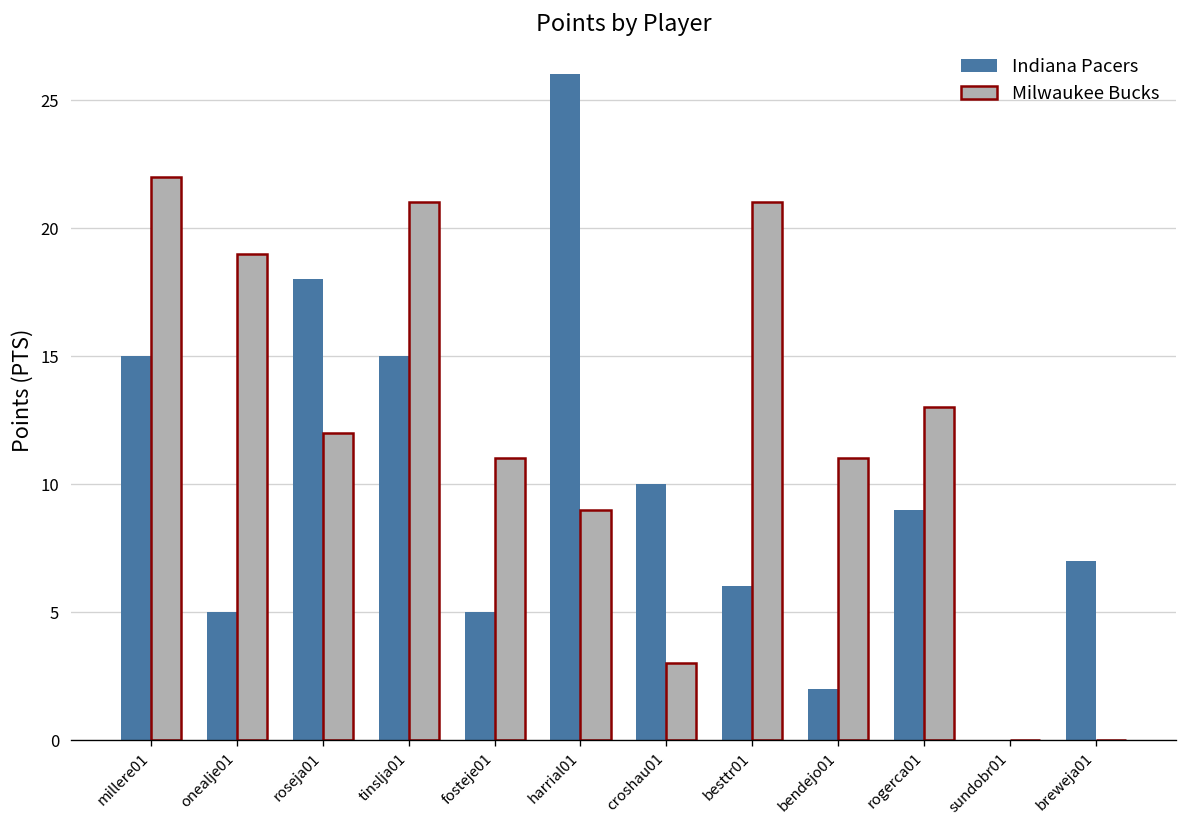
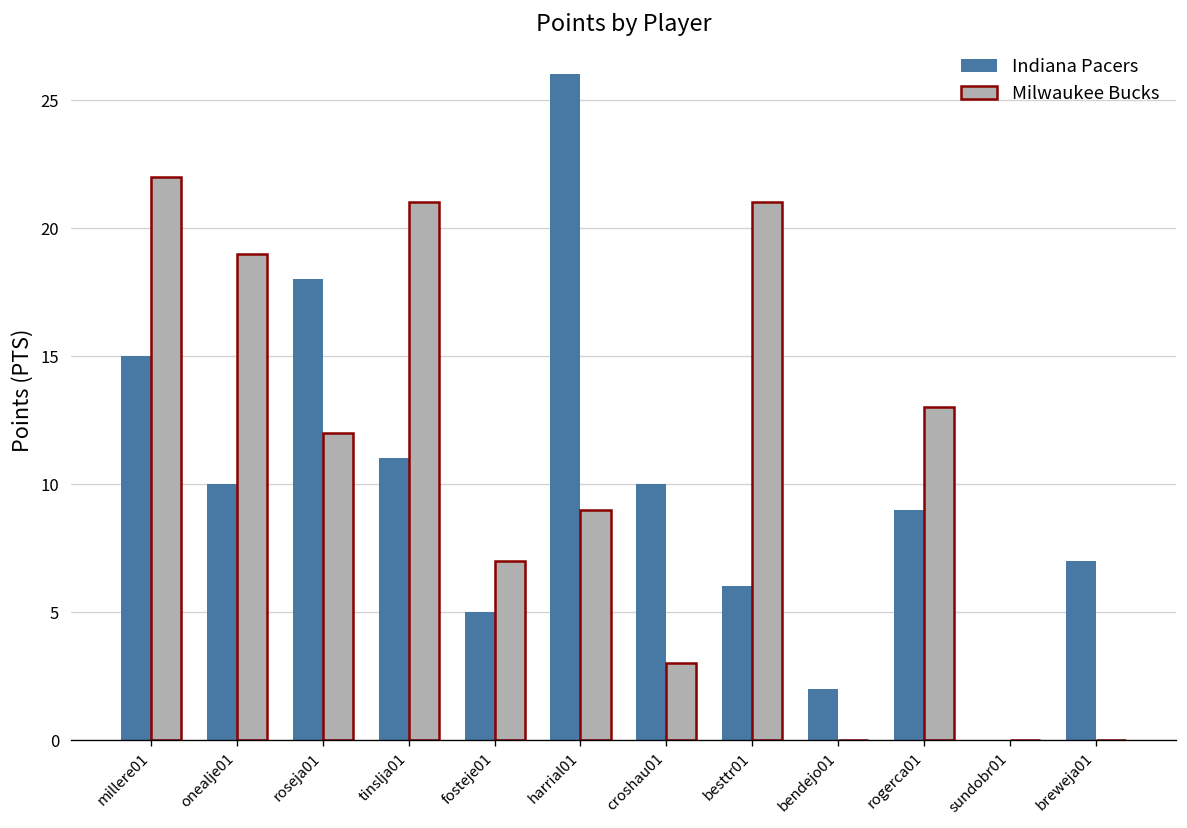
Indiana Pacers, onealje01: 5 -> 10
Indiana Pacers, tinslja01: 15 -> 11
Milwaukee Bucks, fosteje01: 11 -> 7
Milwaukee Bucks, bendejo01: 11 -> 0
